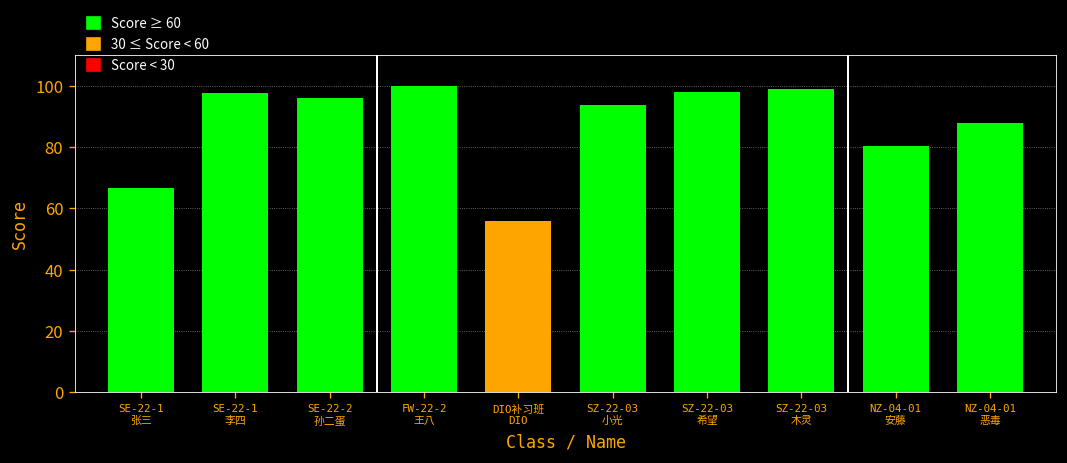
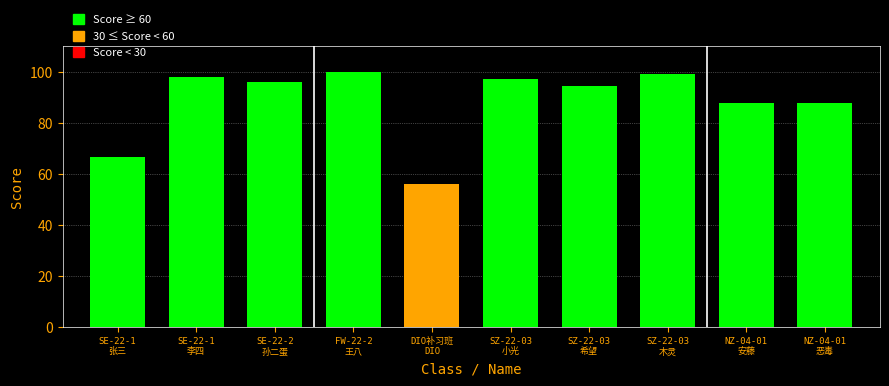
SZ-22-03 小光: 94 -> 97
SZ-22-03 希望: 98 -> 95
NZ-04-01 安藤: 80 -> 88
